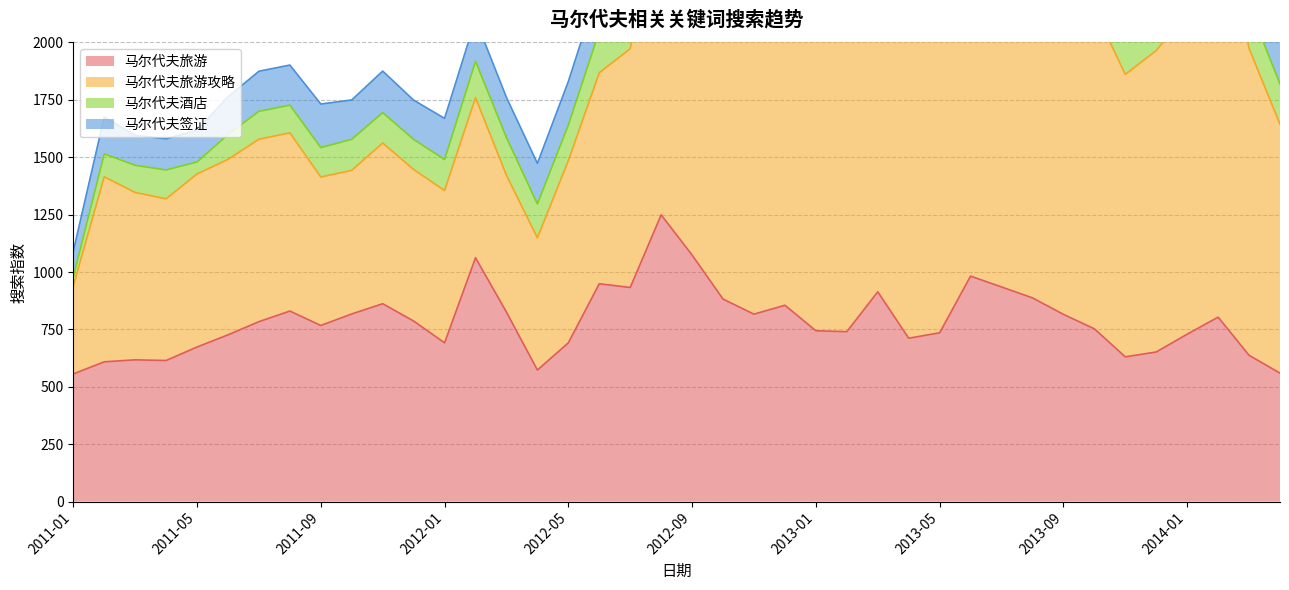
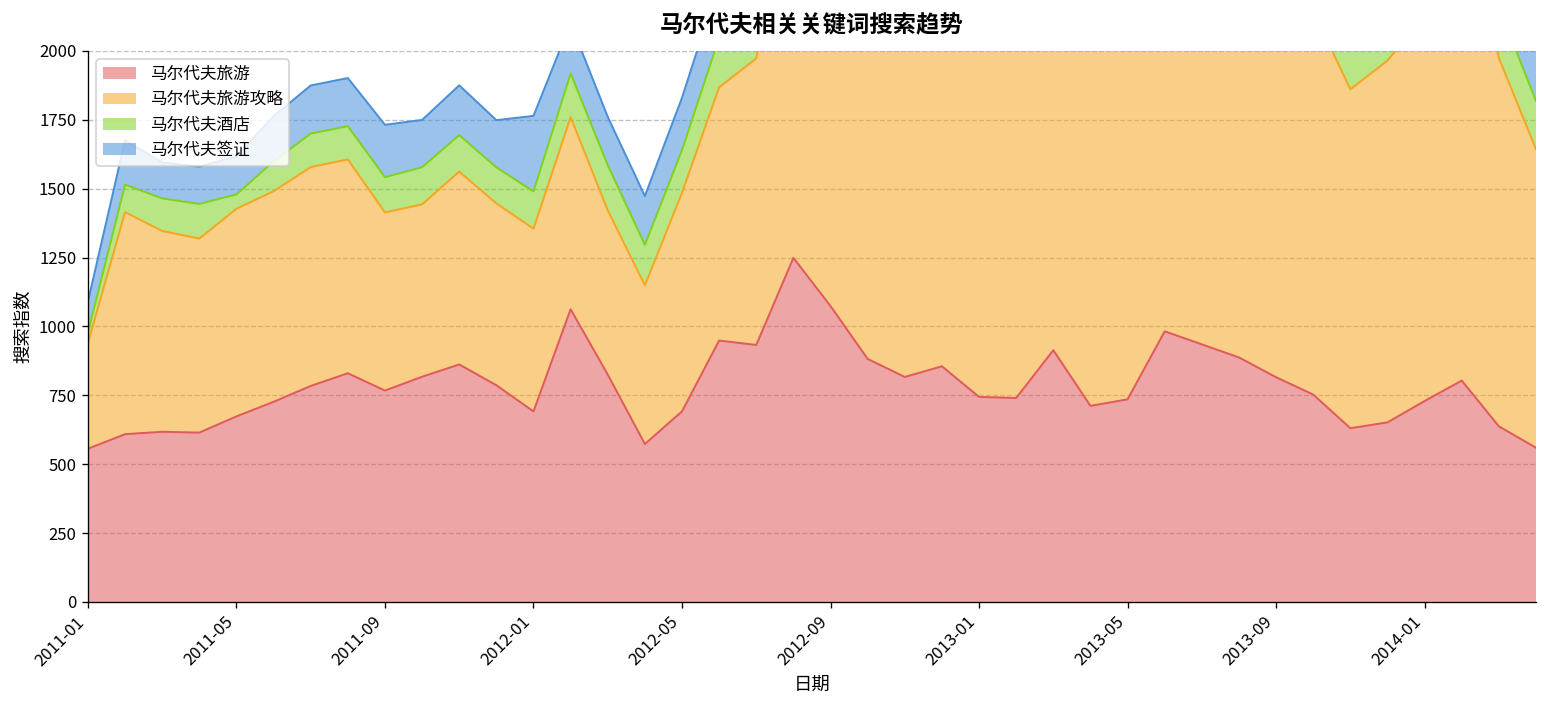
马尔代夫签证, 2012-01: 180 -> 270
